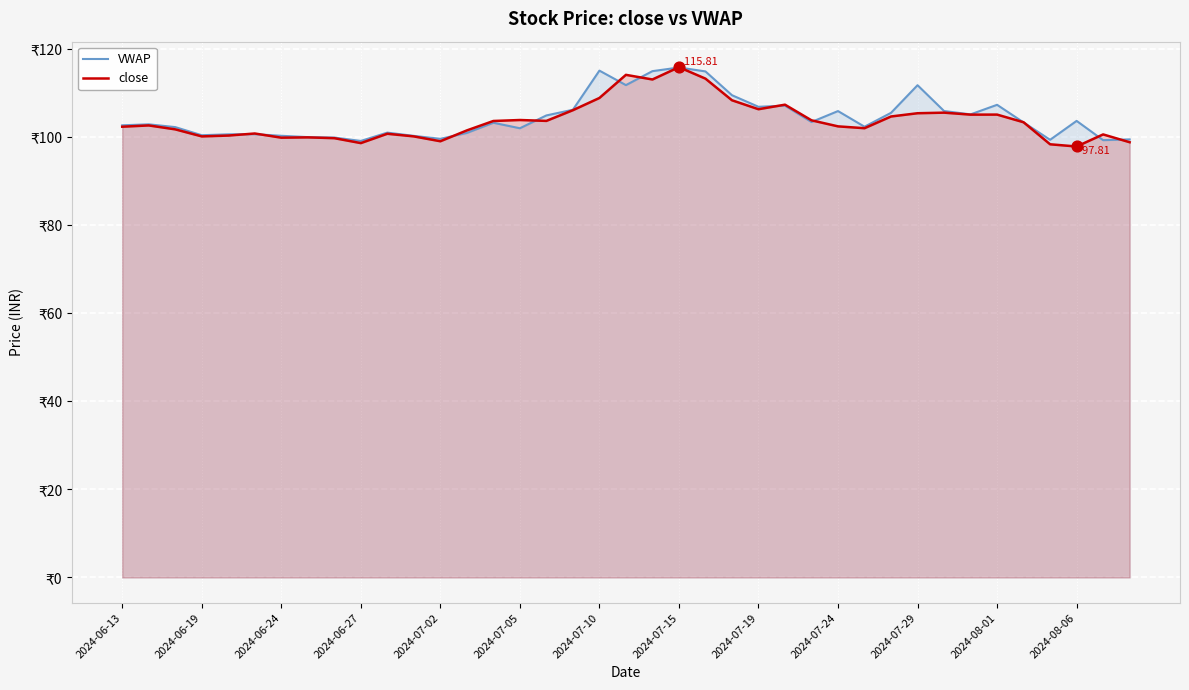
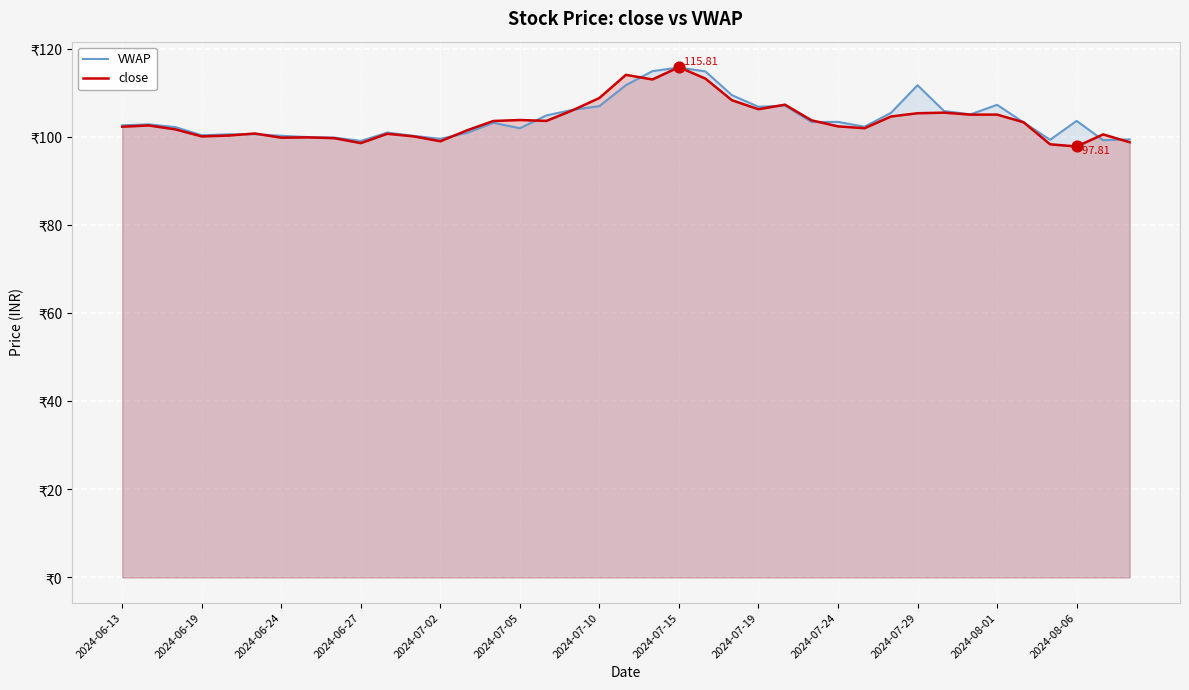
VWAP, 2024-07-10: ₹115 -> ₹107
VWAP, 2024-07-24: ₹106 -> ₹103
